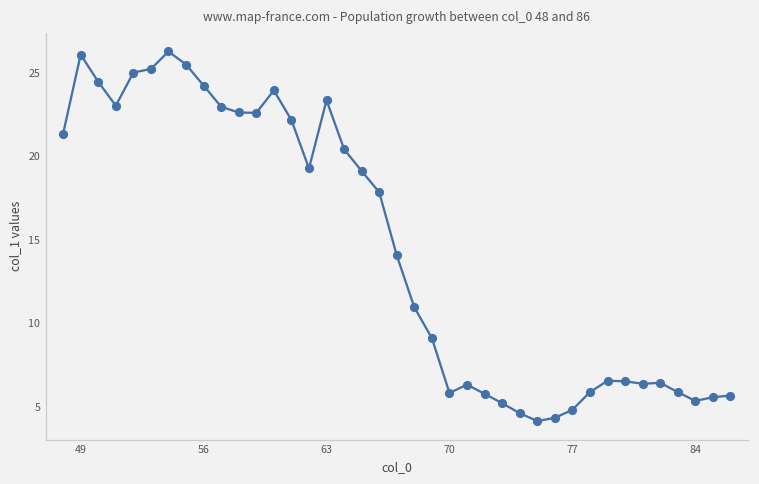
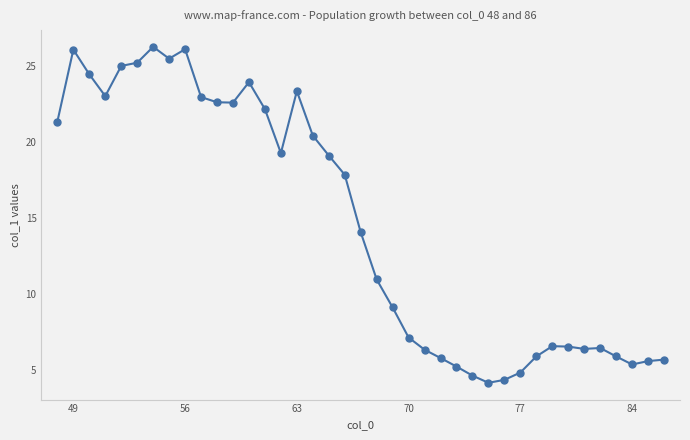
56: 24.2 -> 26.1
70: 5.8 -> 7.1
